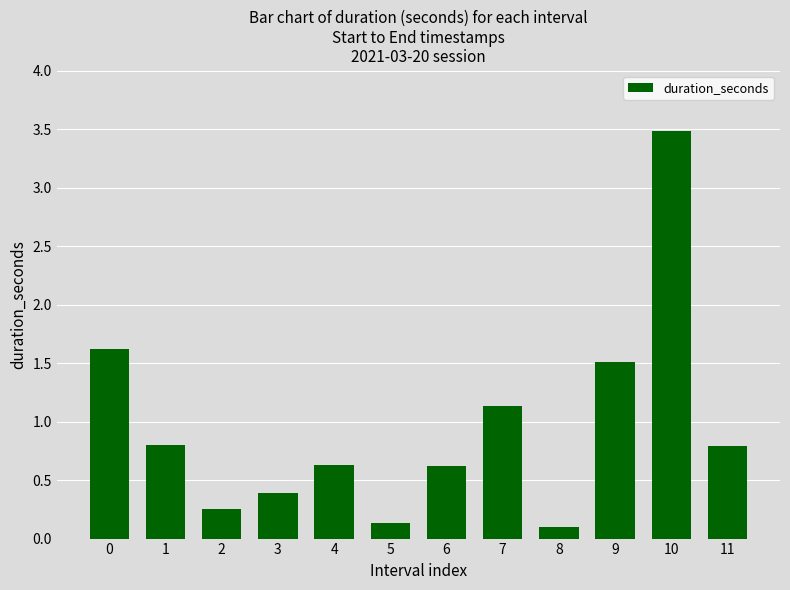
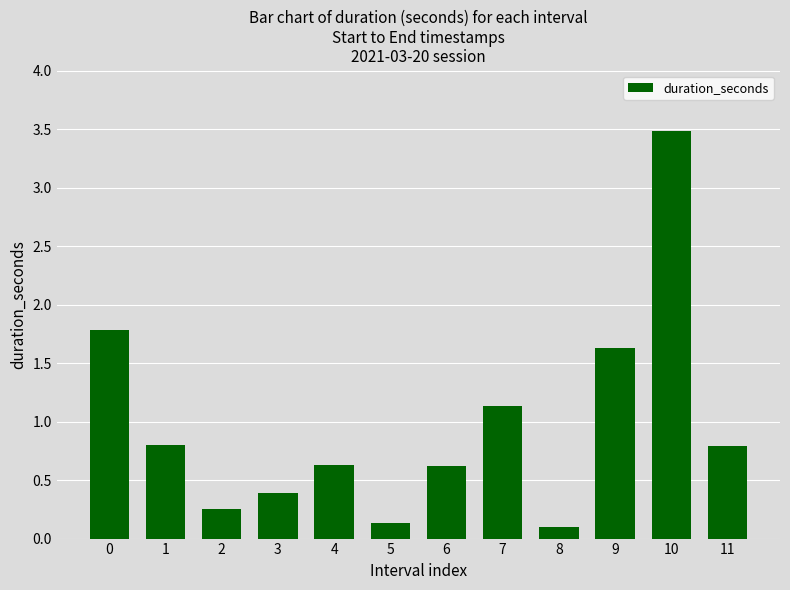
0: 1.62 -> 1.79
9: 1.51 -> 1.63
